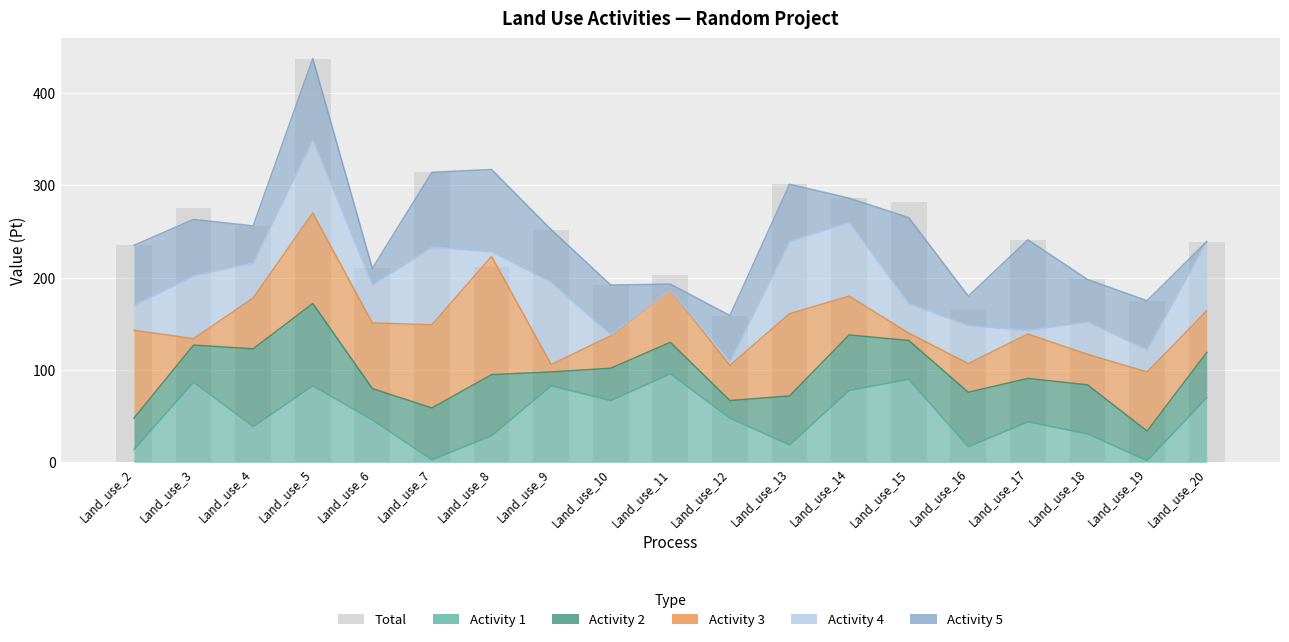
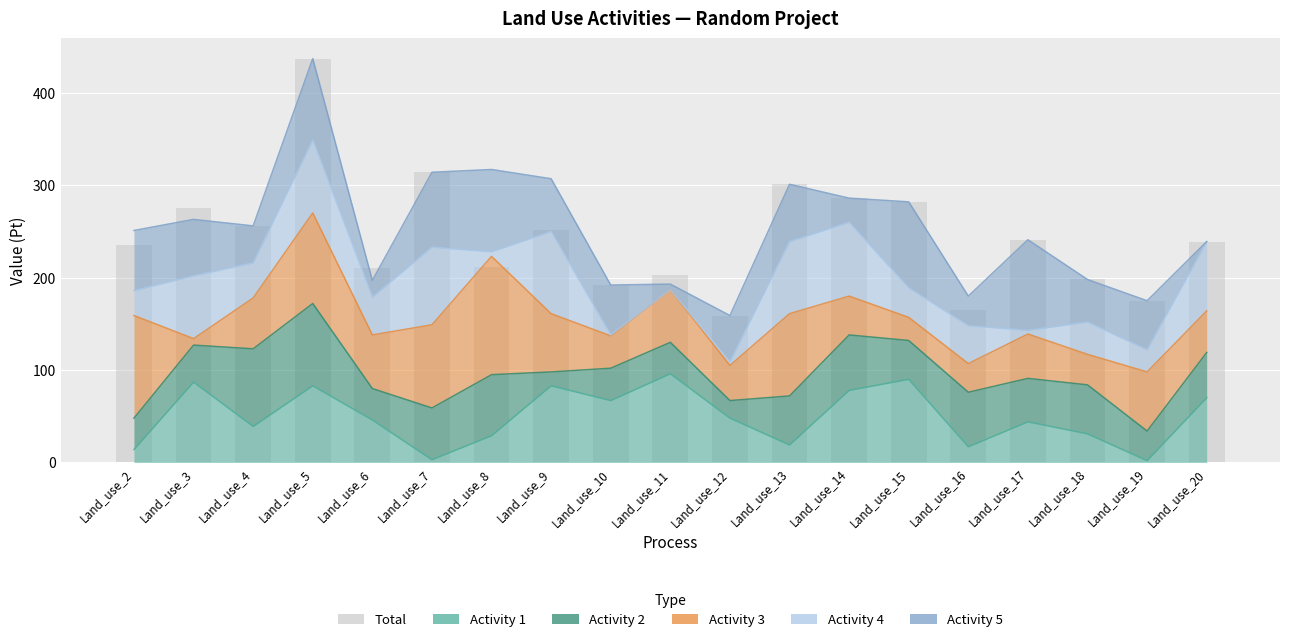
Activity 3, Land_use_2: 100 -> 110
Activity 3, Land_use_6: 70 -> 60
Activity 3, Land_use_9: 10 -> 60
Activity 3, Land_use_15: 10 -> 30
